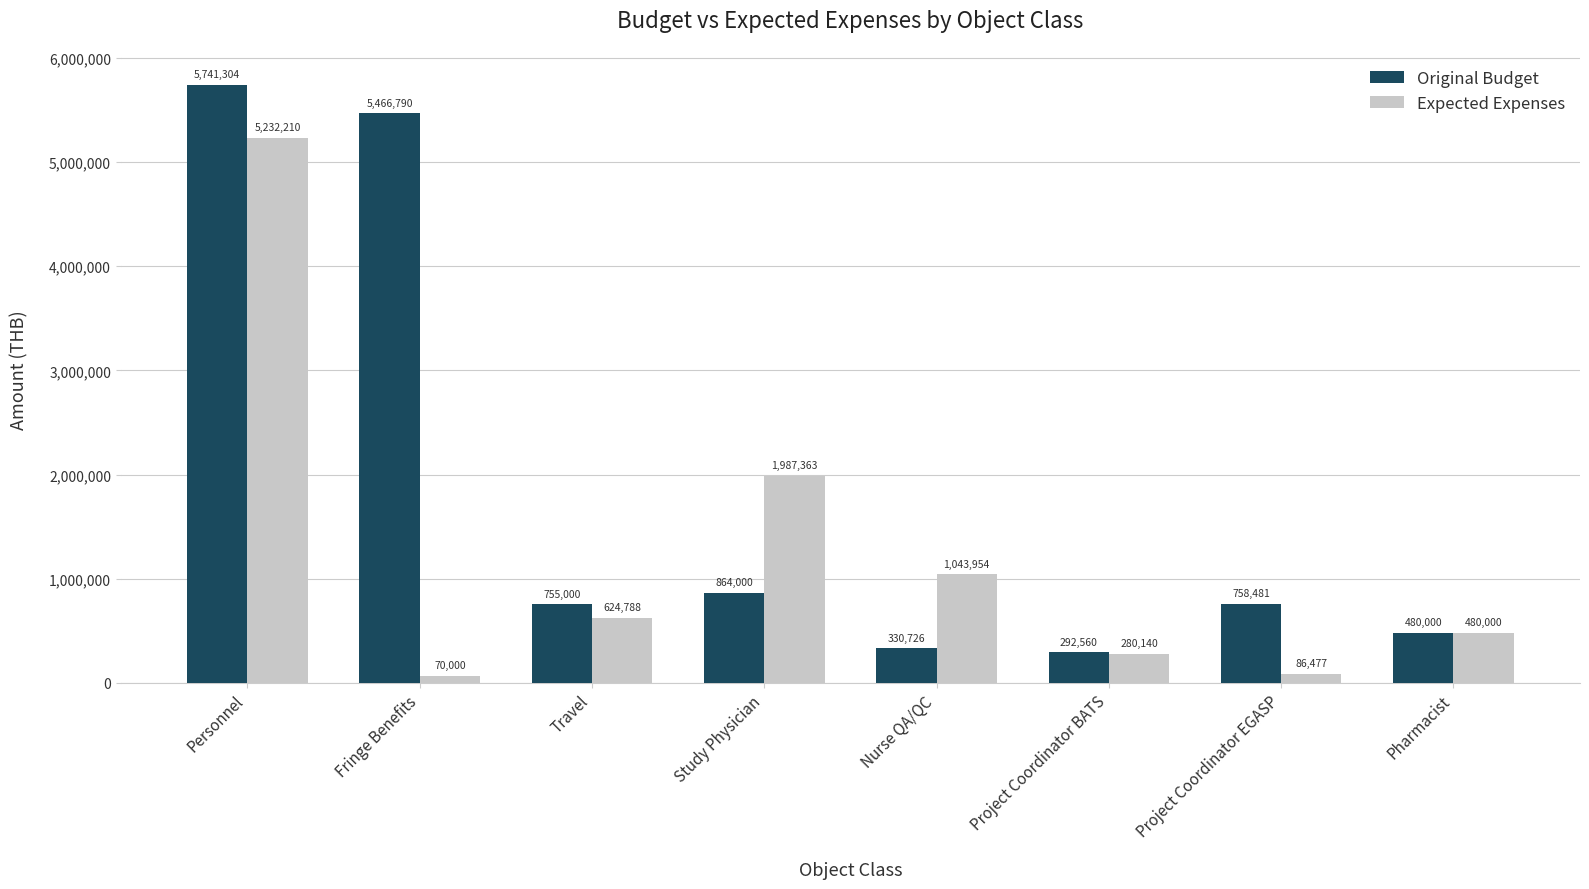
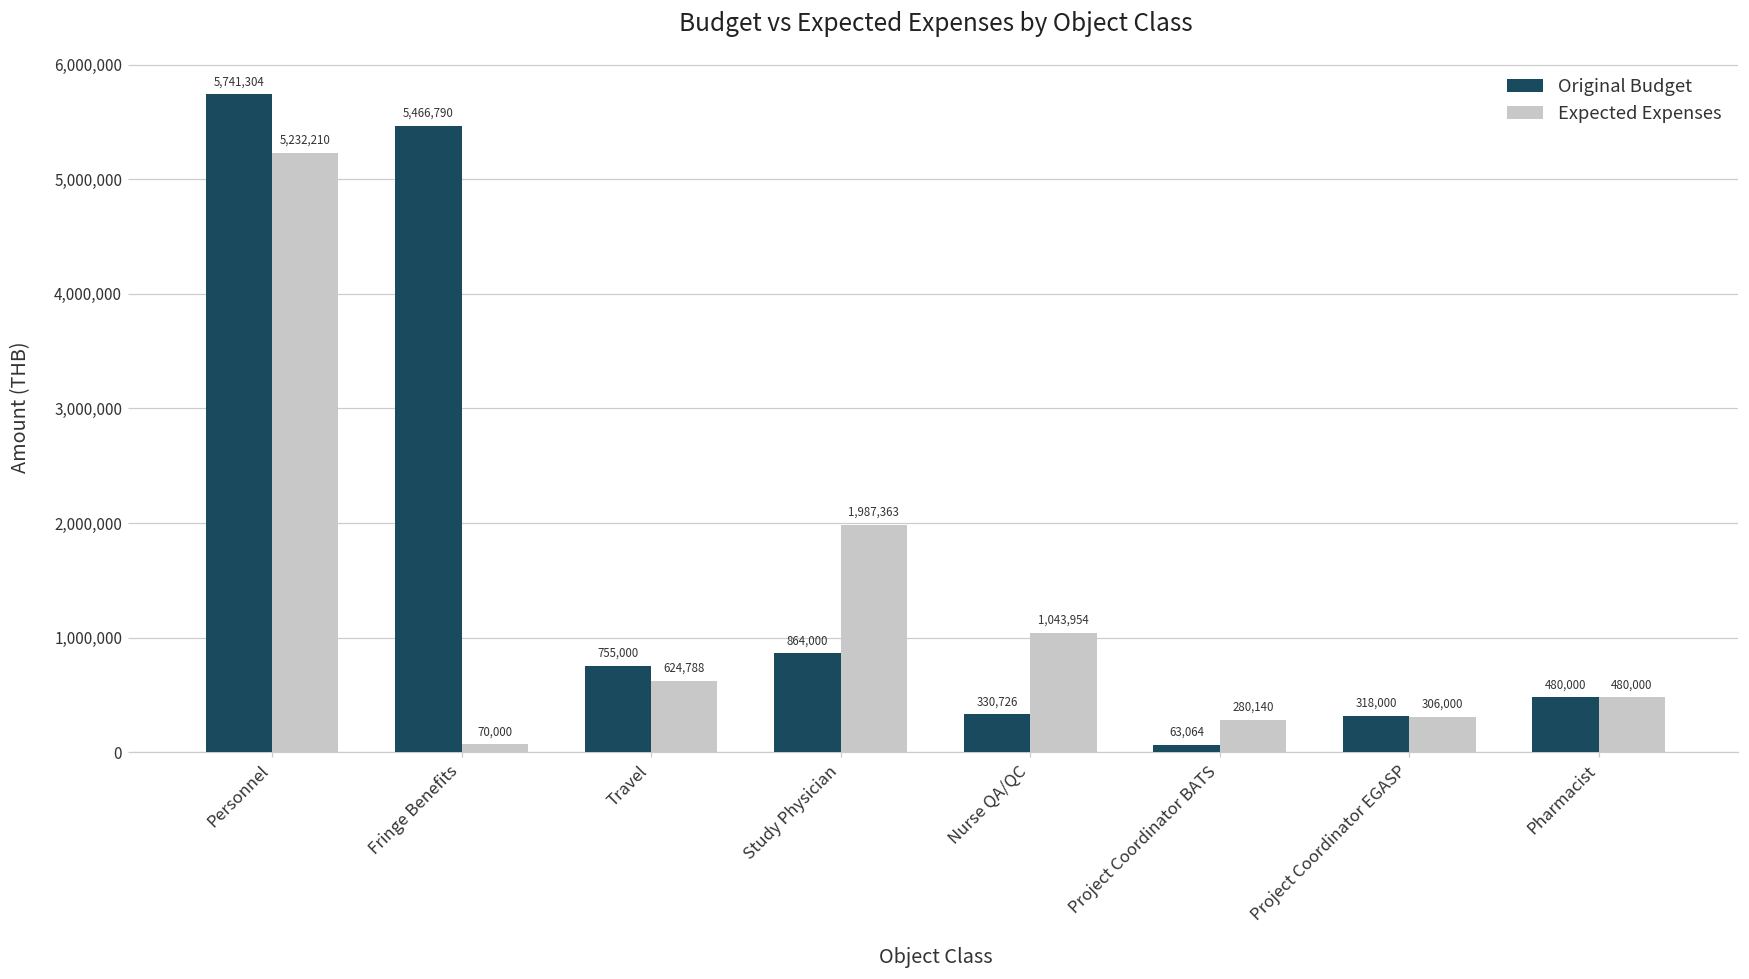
Original Budget, Project Coordinator BATS: 292,560 -> 63,064
Original Budget, Project Coordinator EGASP: 758,481 -> 318,000
Expected Expenses, Project Coordinator EGASP: 86,477 -> 306,000
